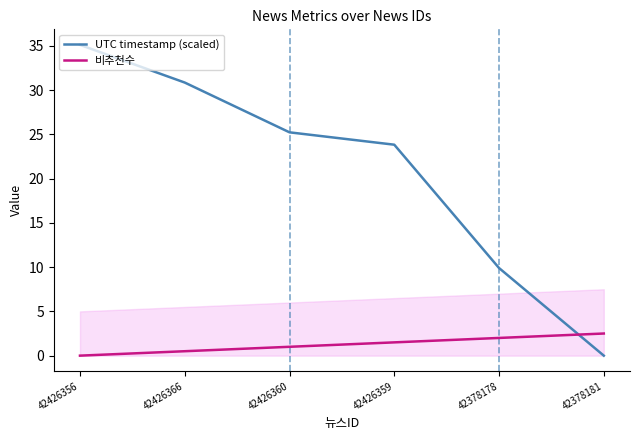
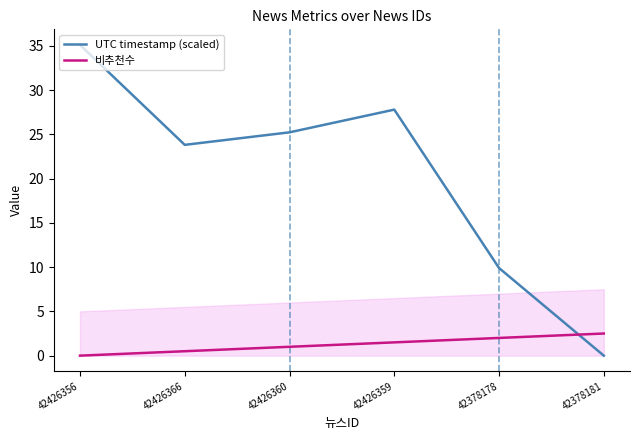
UTC timestamp (scaled), 42426366: 31 -> 24
UTC timestamp (scaled), 42426359: 24 -> 28
